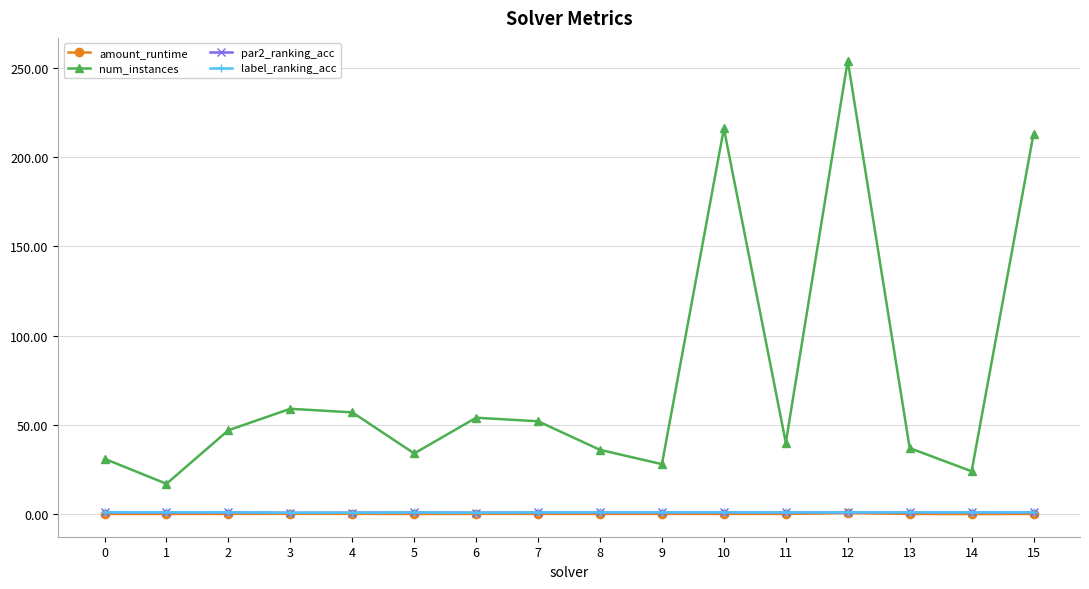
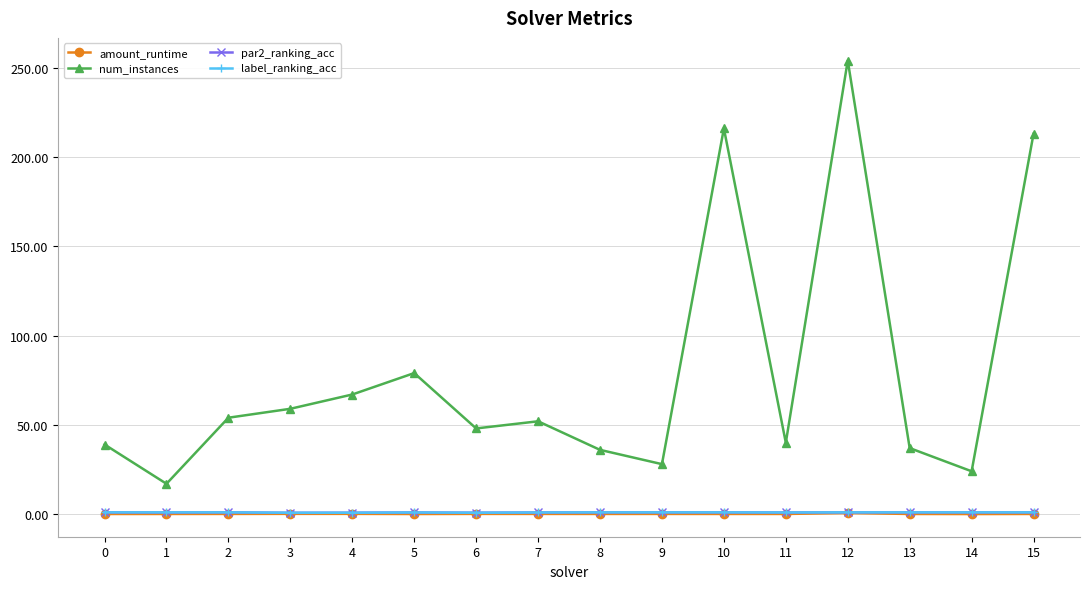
num_instances, 0: 31 -> 39
num_instances, 2: 47 -> 54
num_instances, 4: 57 -> 67
num_instances, 5: 34 -> 79
num_instances, 6: 54 -> 48
